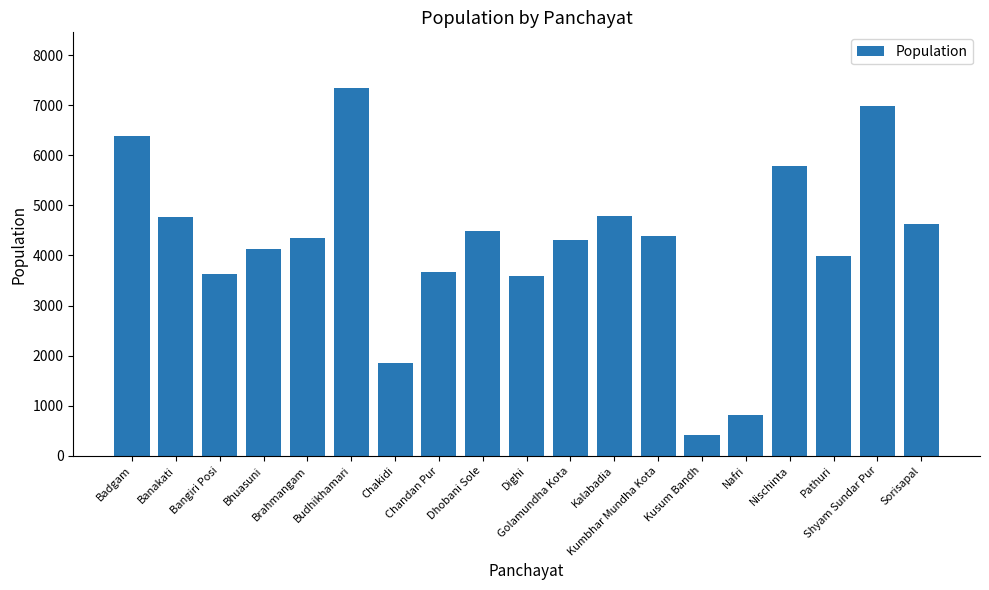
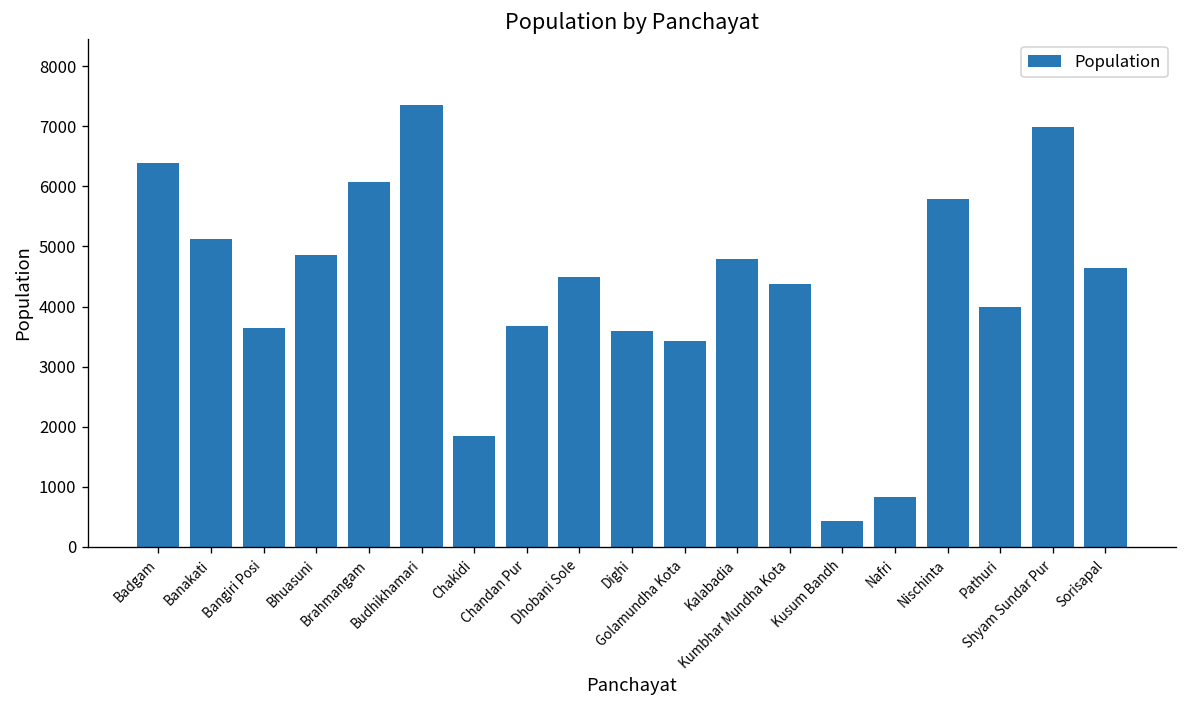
Banakati: 4800 -> 5100
Bhuasuni: 4100 -> 4900
Brahmangam: 4400 -> 6100
Golamundha Kota: 4300 -> 3400
